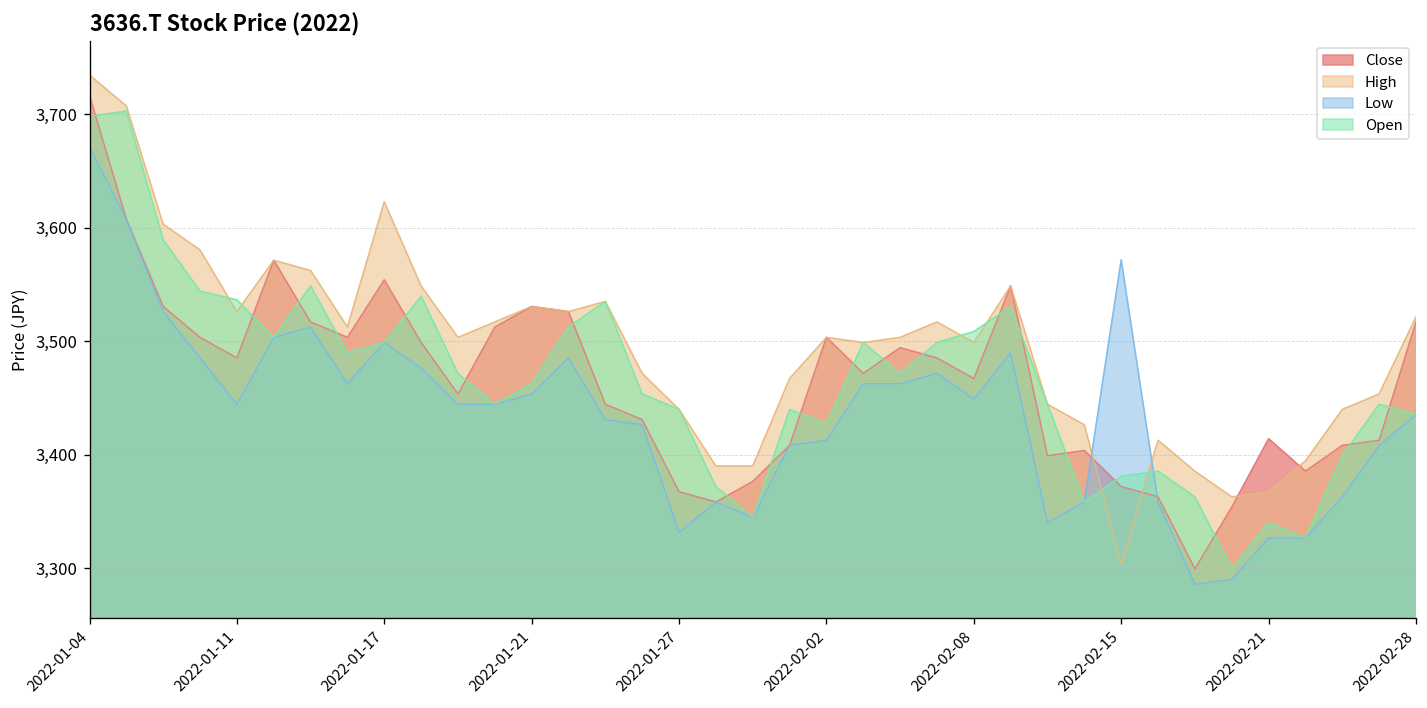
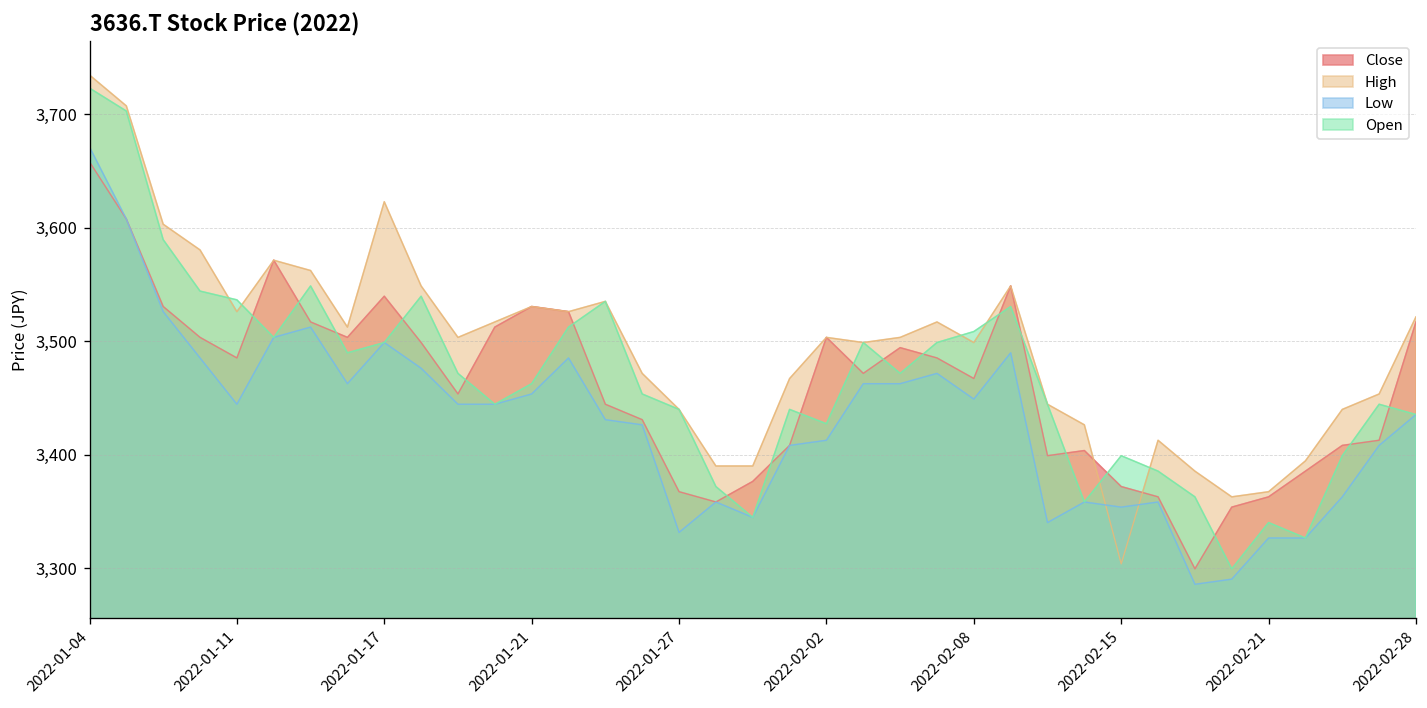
Close, 2022-01-04: 3,720 -> 3,660
Open, 2022-01-04: 3,700 -> 3,720
Close, 2022-01-17: 3,550 -> 3,540
Low, 2022-02-15: 3,570 -> 3,350
Open, 2022-02-15: 3,380 -> 3,400
Close, 2022-02-21: 3,410 -> 3,360
